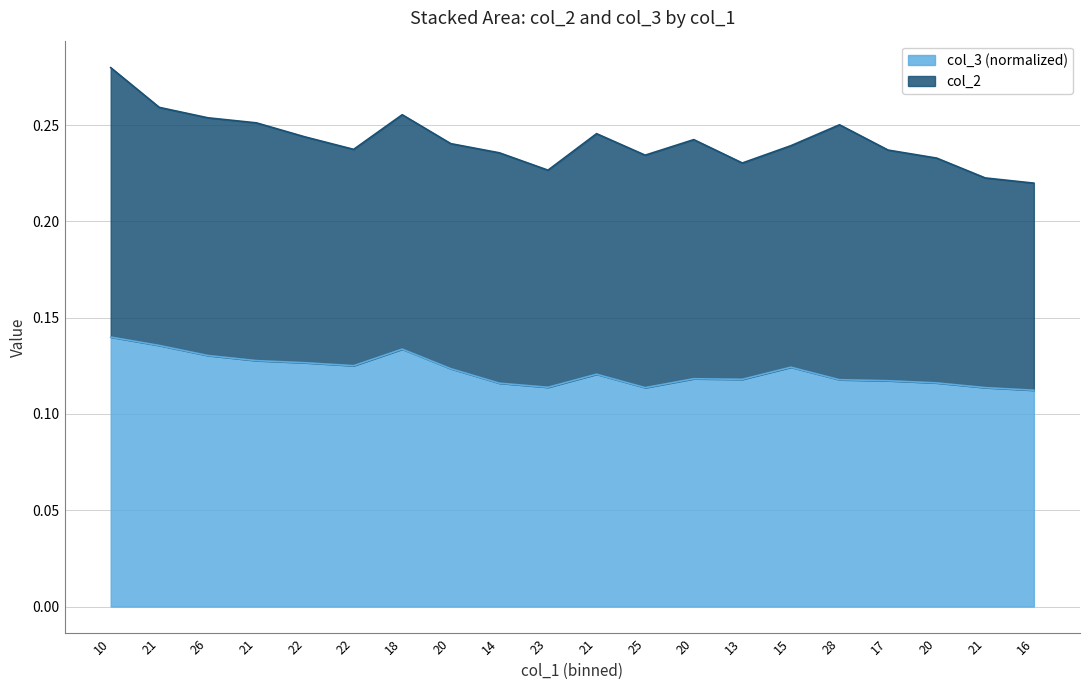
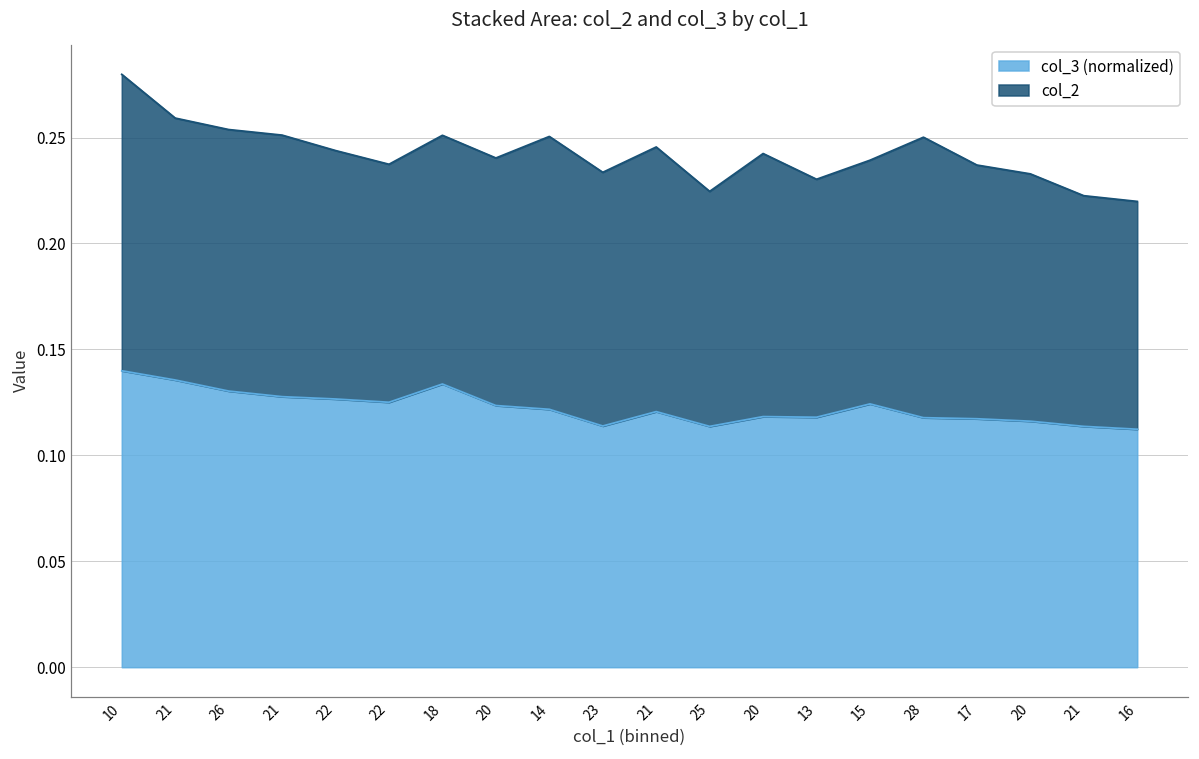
col_2, 18: 0.122 -> 0.117
col_3 (normalized), 14: 0.116 -> 0.122
col_2, 14: 0.120 -> 0.129
col_2, 23: 0.113 -> 0.120
col_2, 25: 0.121 -> 0.111
